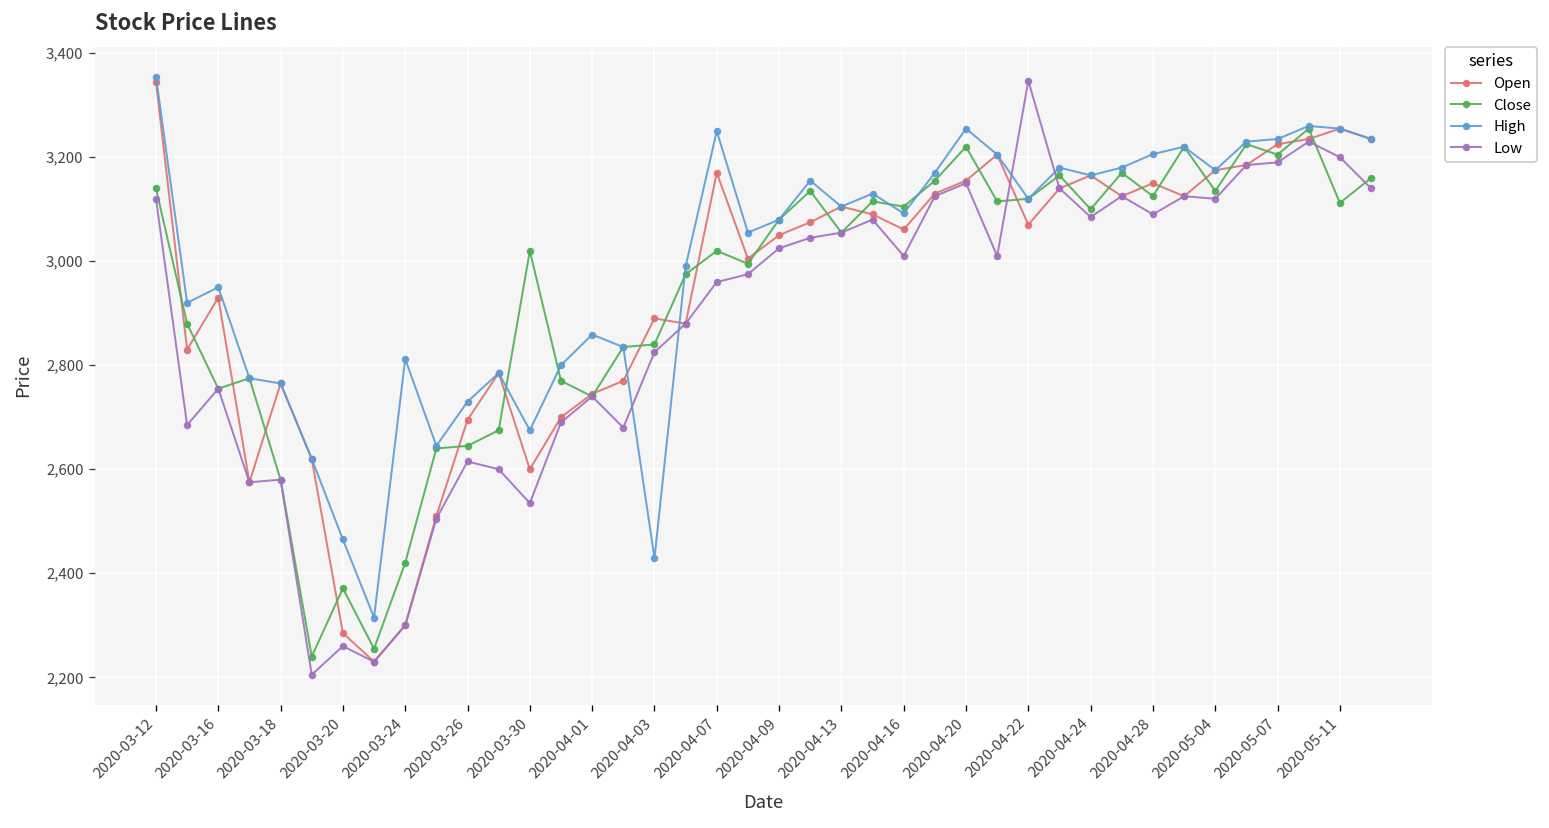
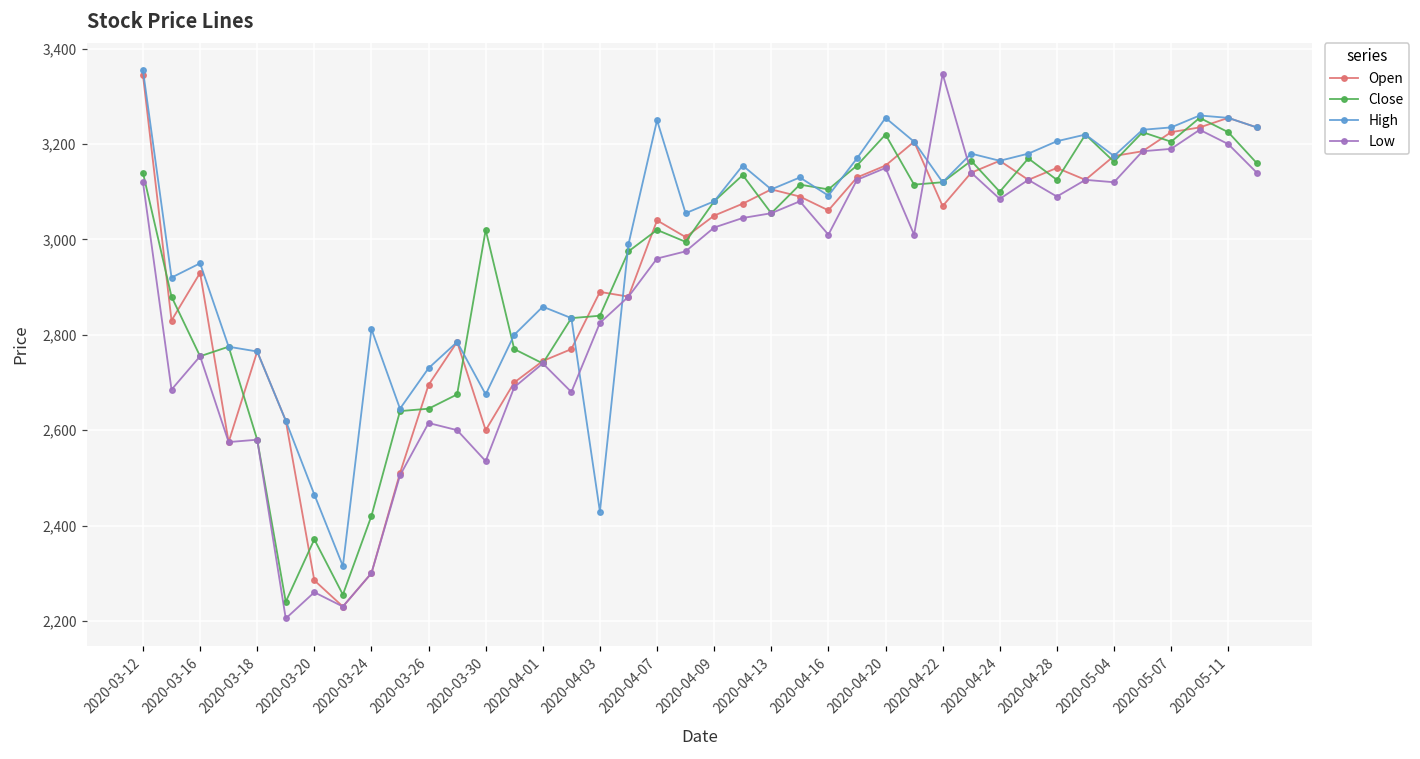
Open, 2020-04-07: 3,170 -> 3,040
Close, 2020-05-04: 3,140 -> 3,160
Close, 2020-05-11: 3,110 -> 3,230
